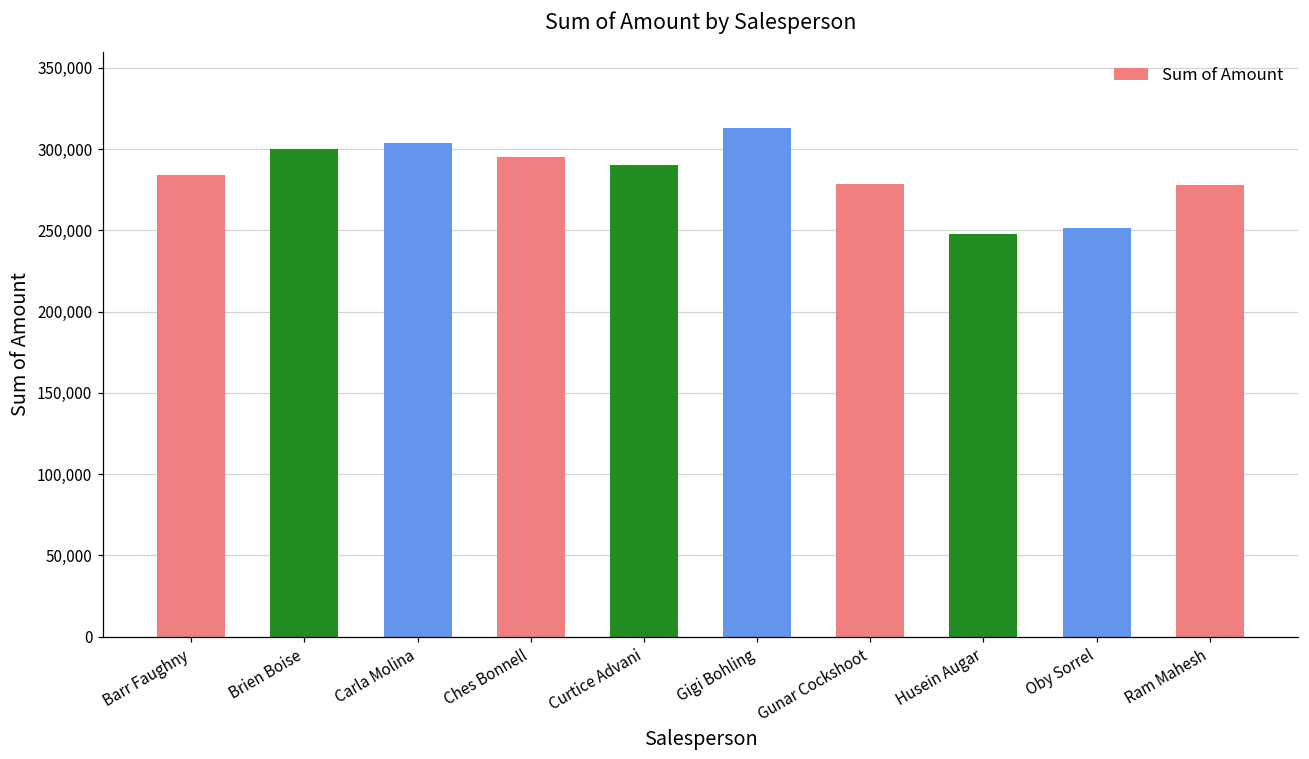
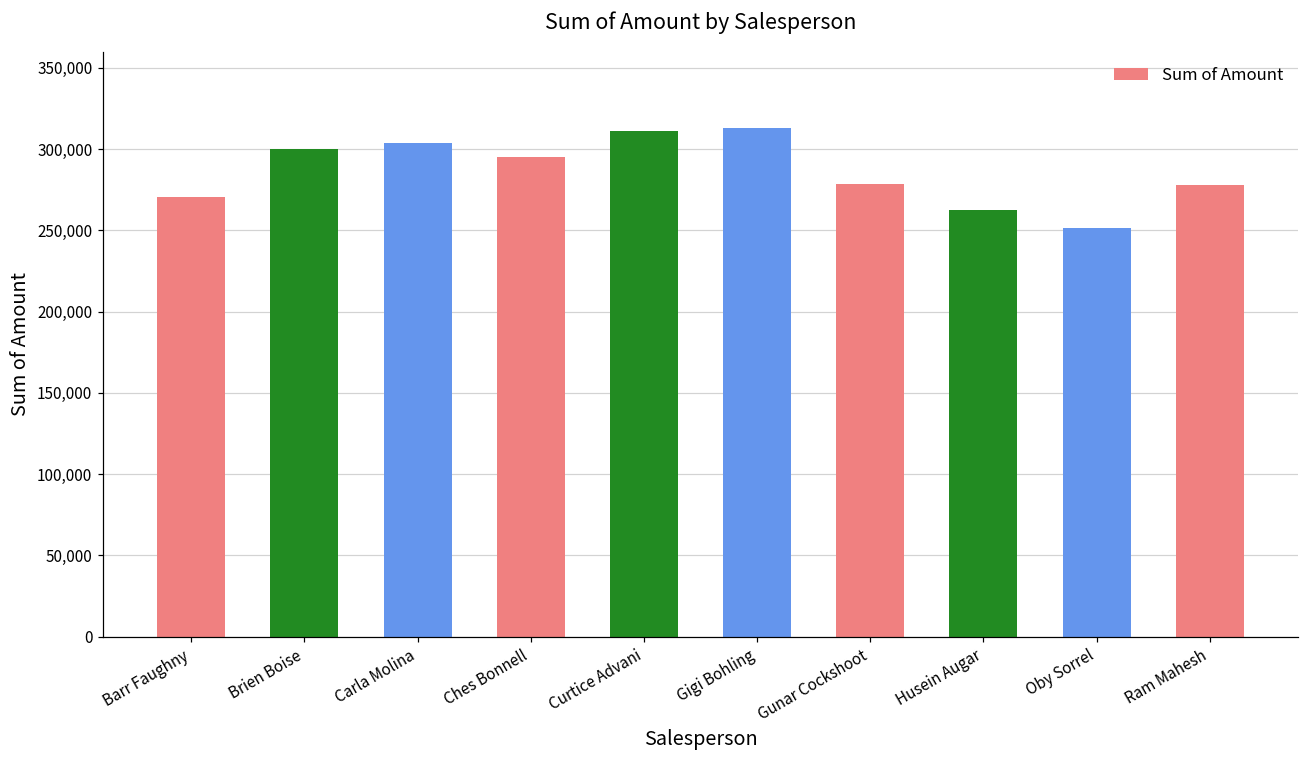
Barr Faughny: 284,000 -> 270,000
Curtice Advani: 290,000 -> 311,000
Husein Augar: 248,000 -> 263,000
